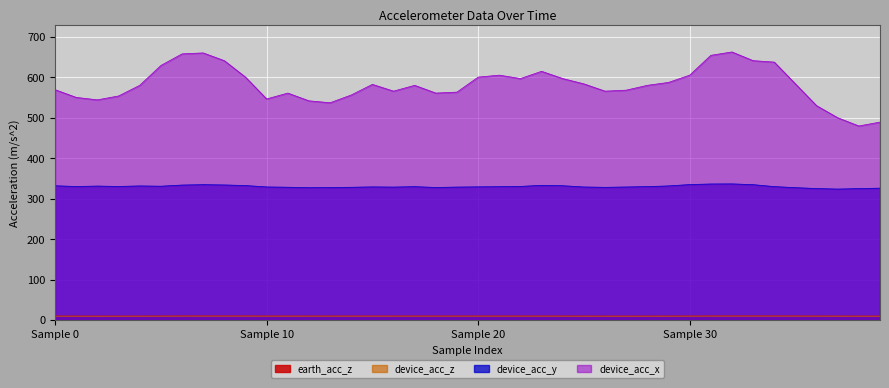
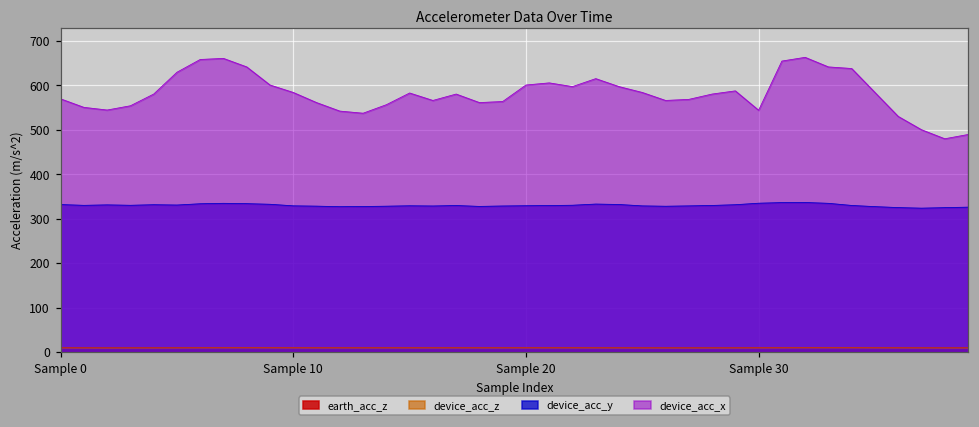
device_acc_x, Sample 10: 550 -> 580
device_acc_x, Sample 30: 610 -> 540
